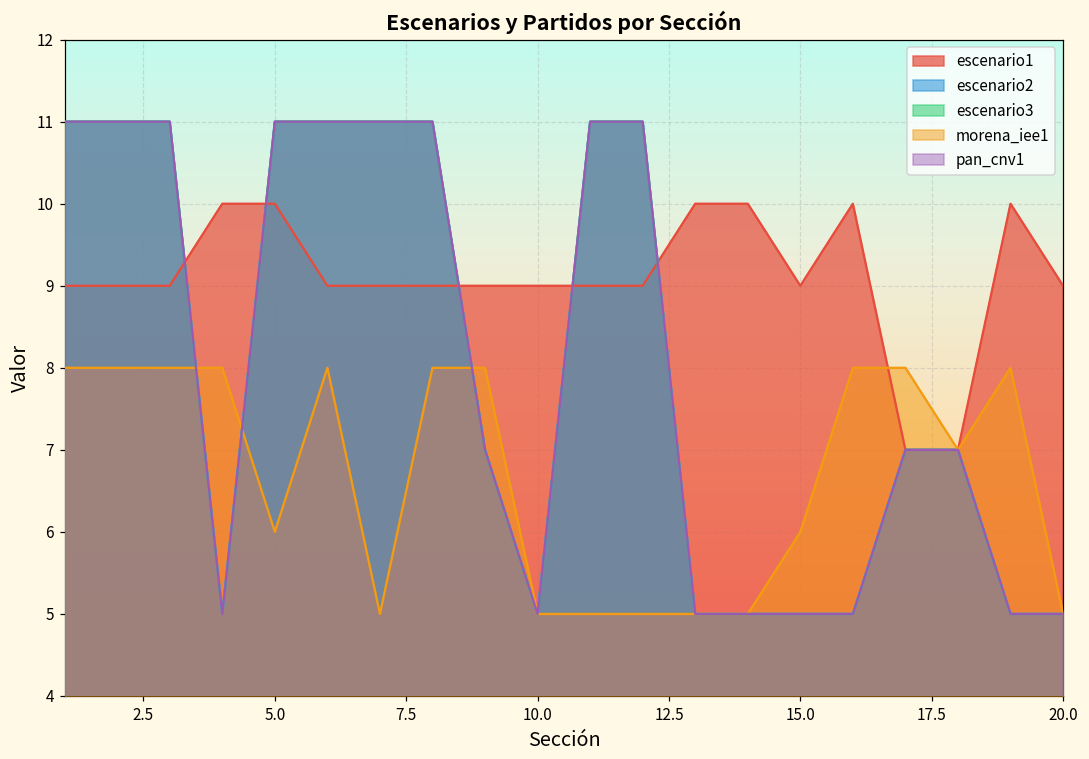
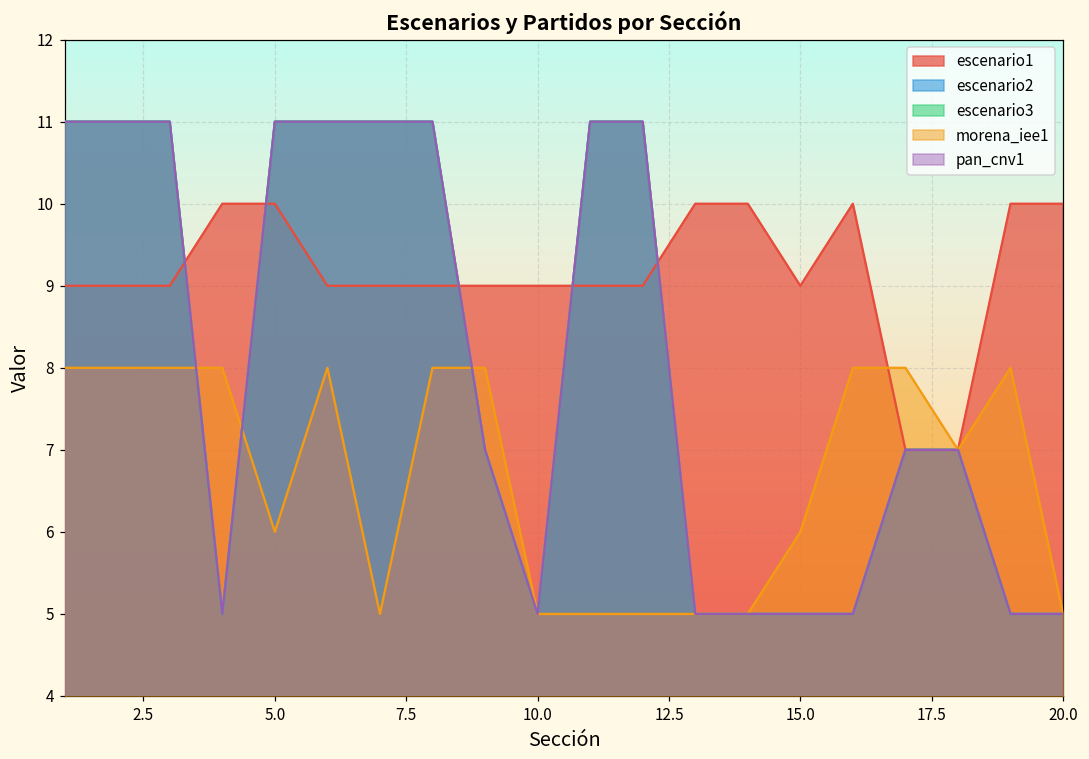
escenario1, 20.0: 9 -> 10
